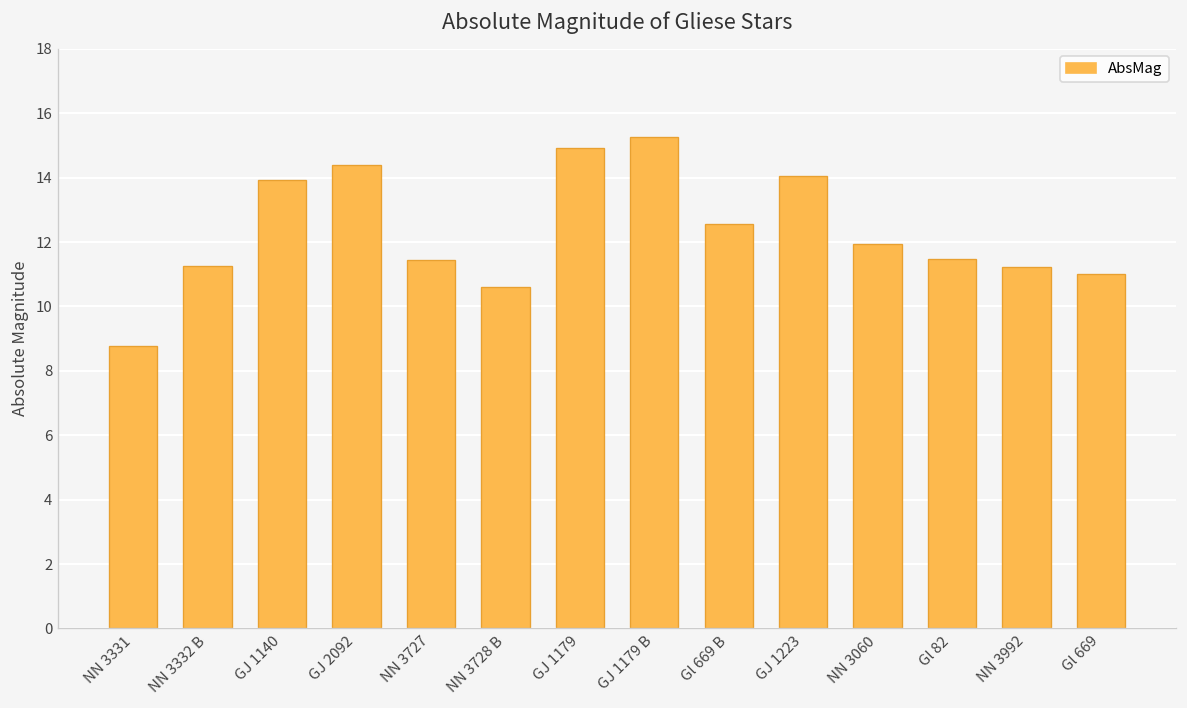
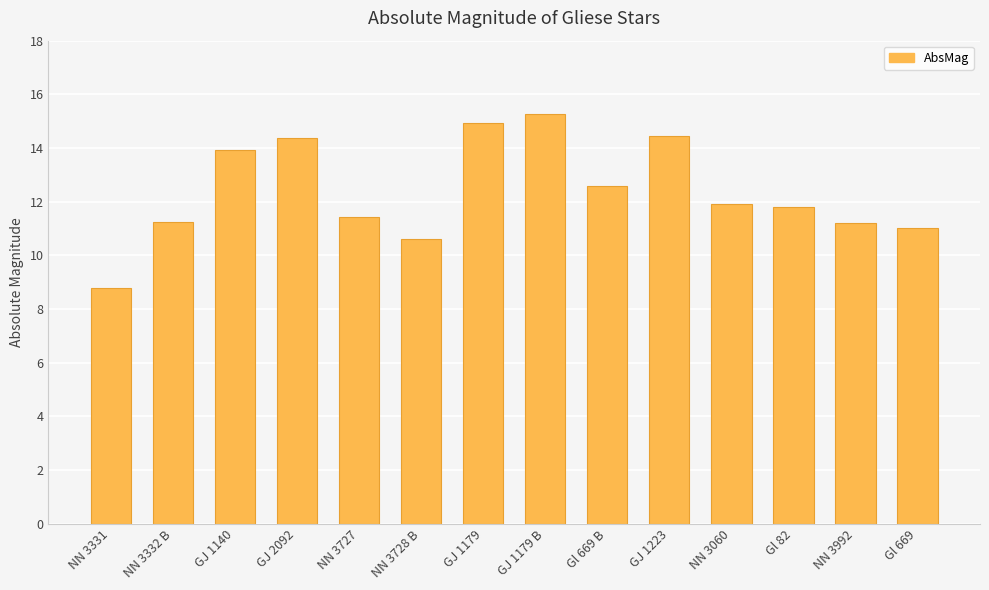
GJ 1223: 14.1 -> 14.5
Gl 82: 11.5 -> 11.8
